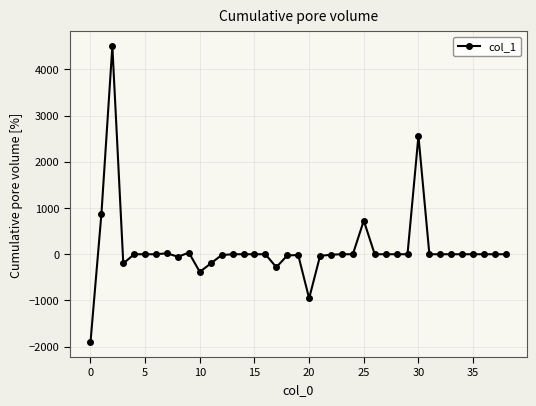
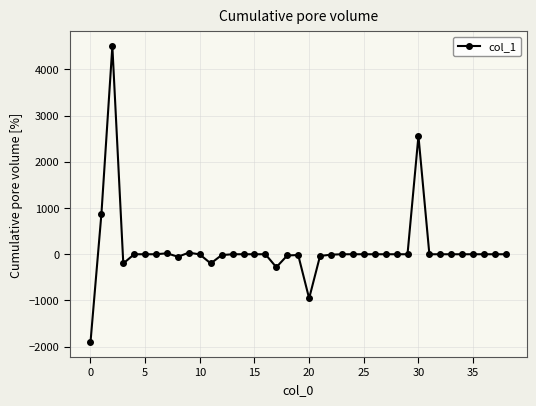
10: -400 -> 0
25: 700 -> 0
